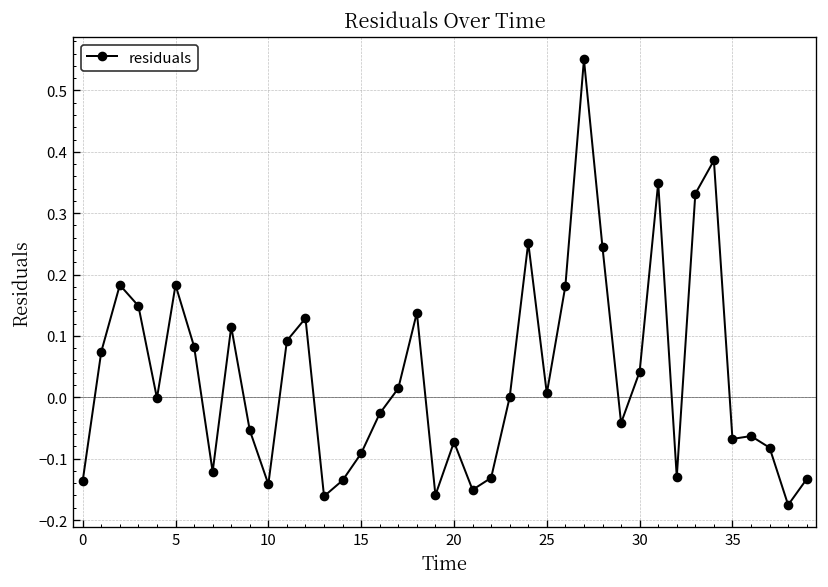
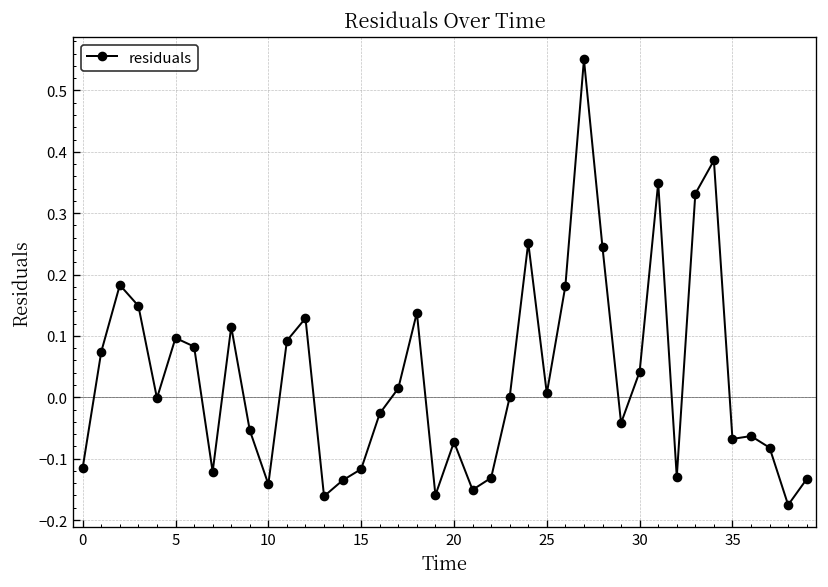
0: -0.14 -> -0.11
5: 0.18 -> 0.10
15: -0.09 -> -0.12
